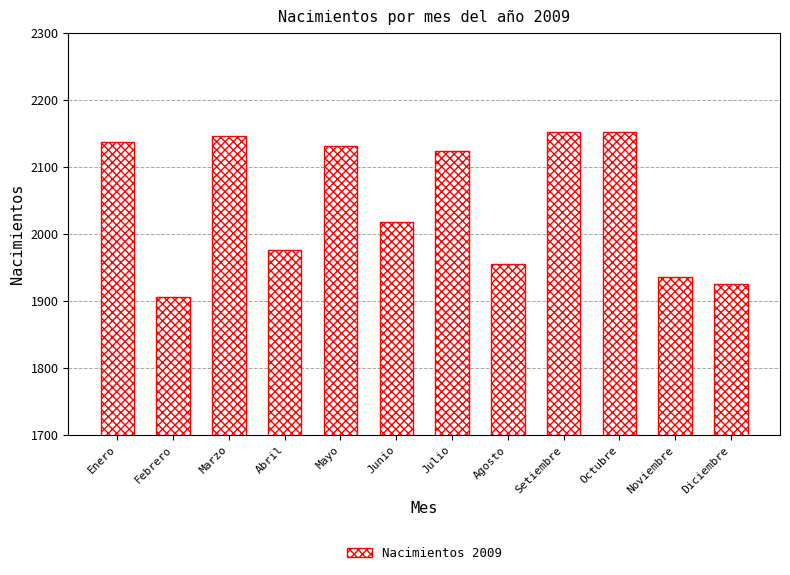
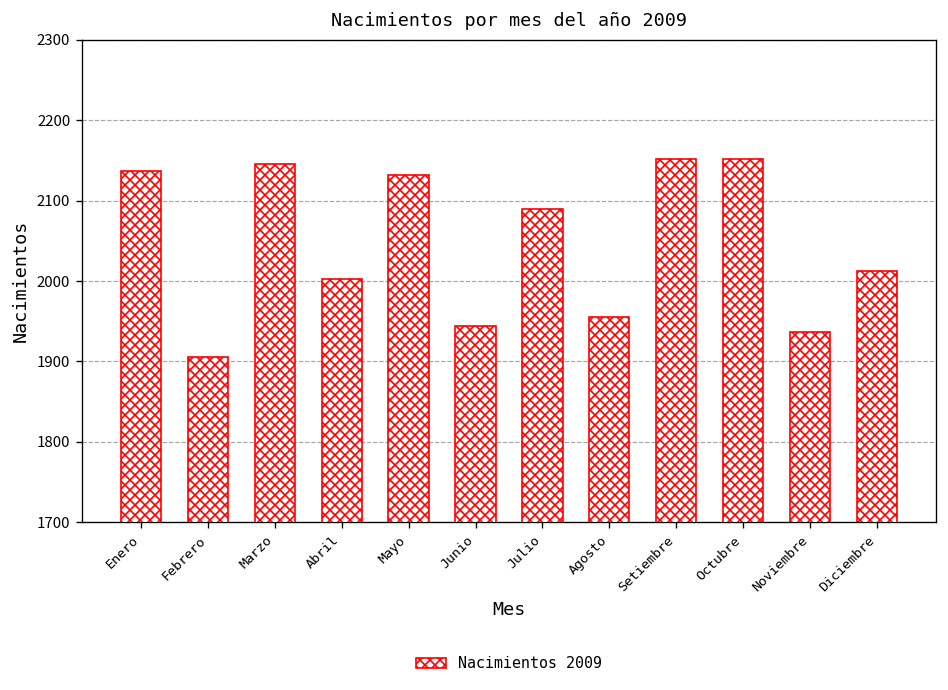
Abril: 1980 -> 2000
Junio: 2020 -> 1940
Julio: 2120 -> 2090
Diciembre: 1930 -> 2010
